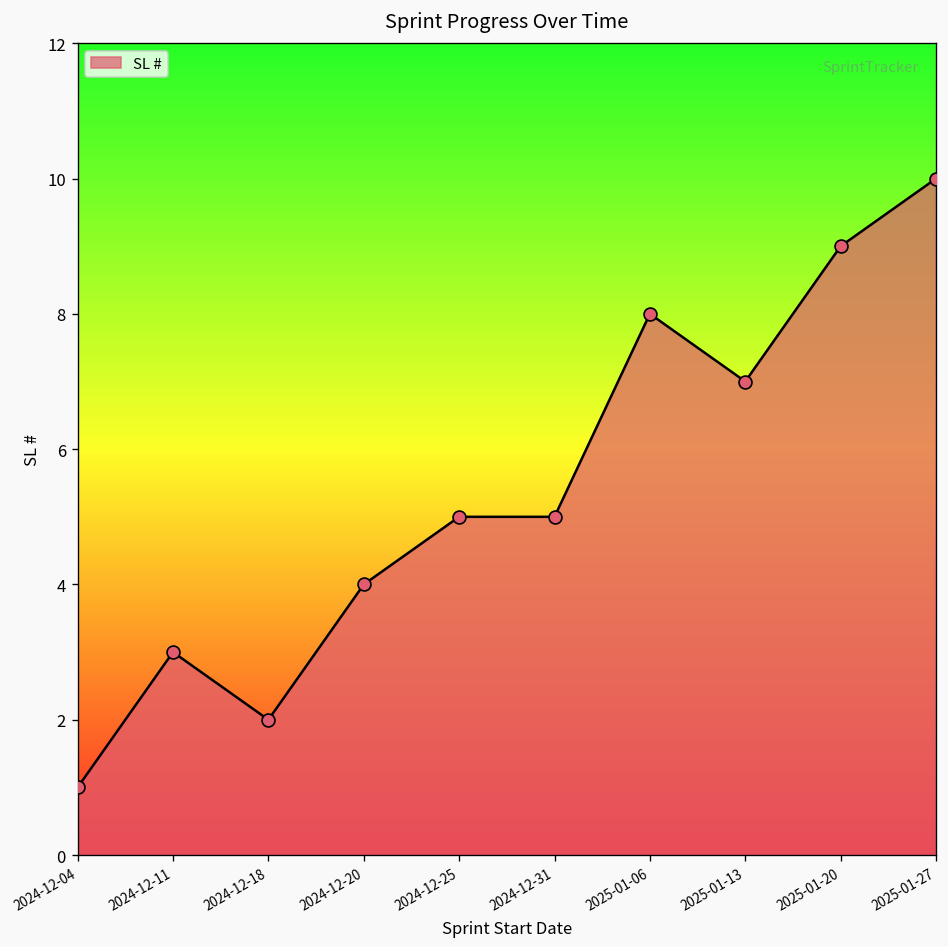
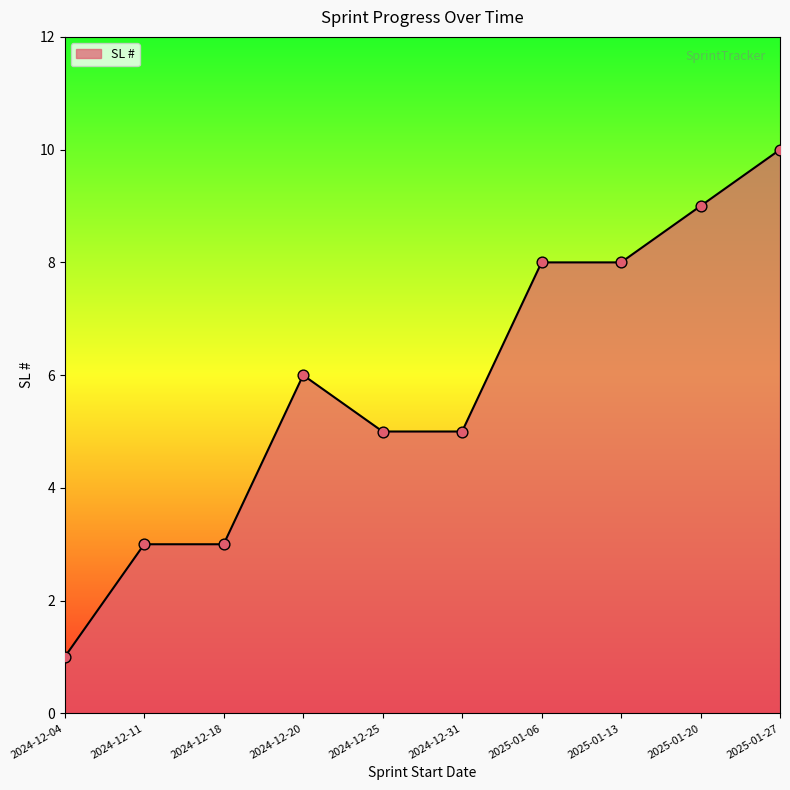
2024-12-18: 2 -> 3
2024-12-20: 4 -> 6
2025-01-13: 7 -> 8
